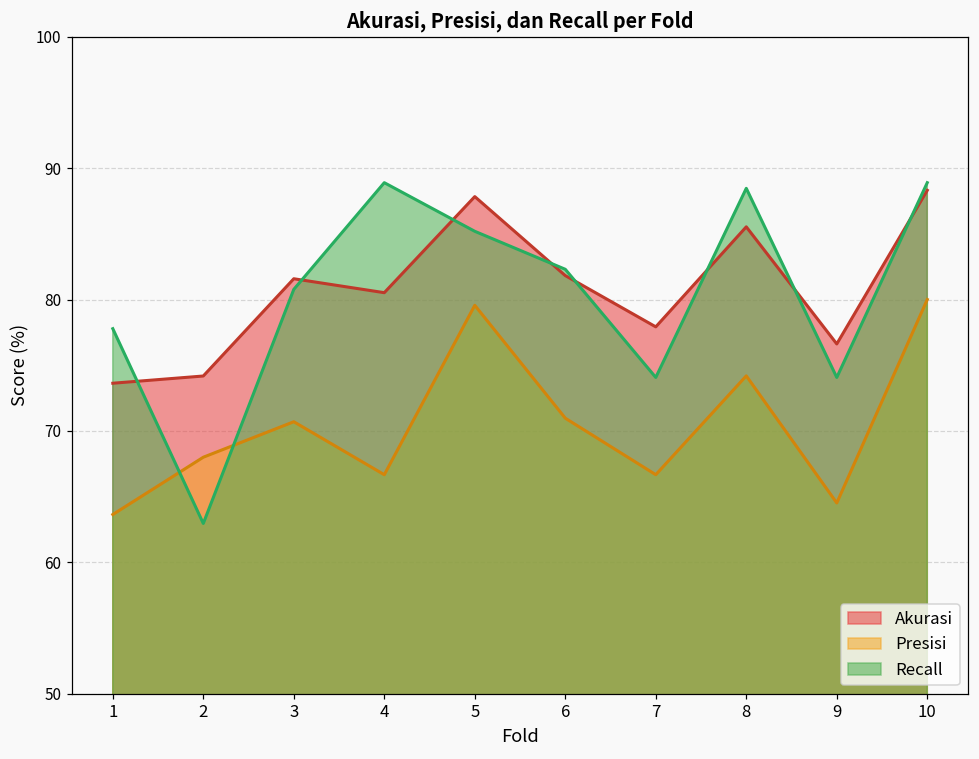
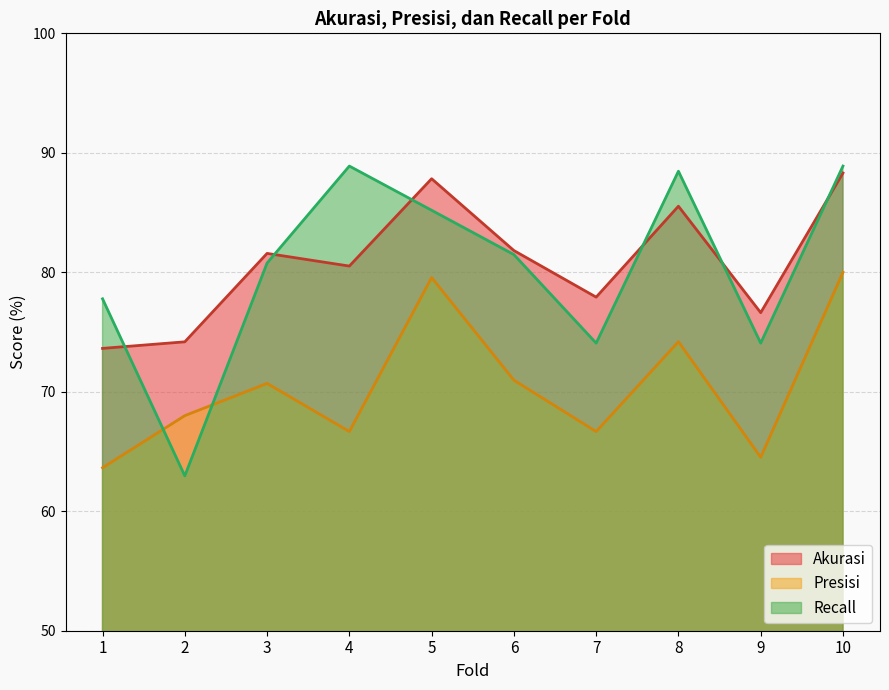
Recall, 6: 82.3 -> 81.5
